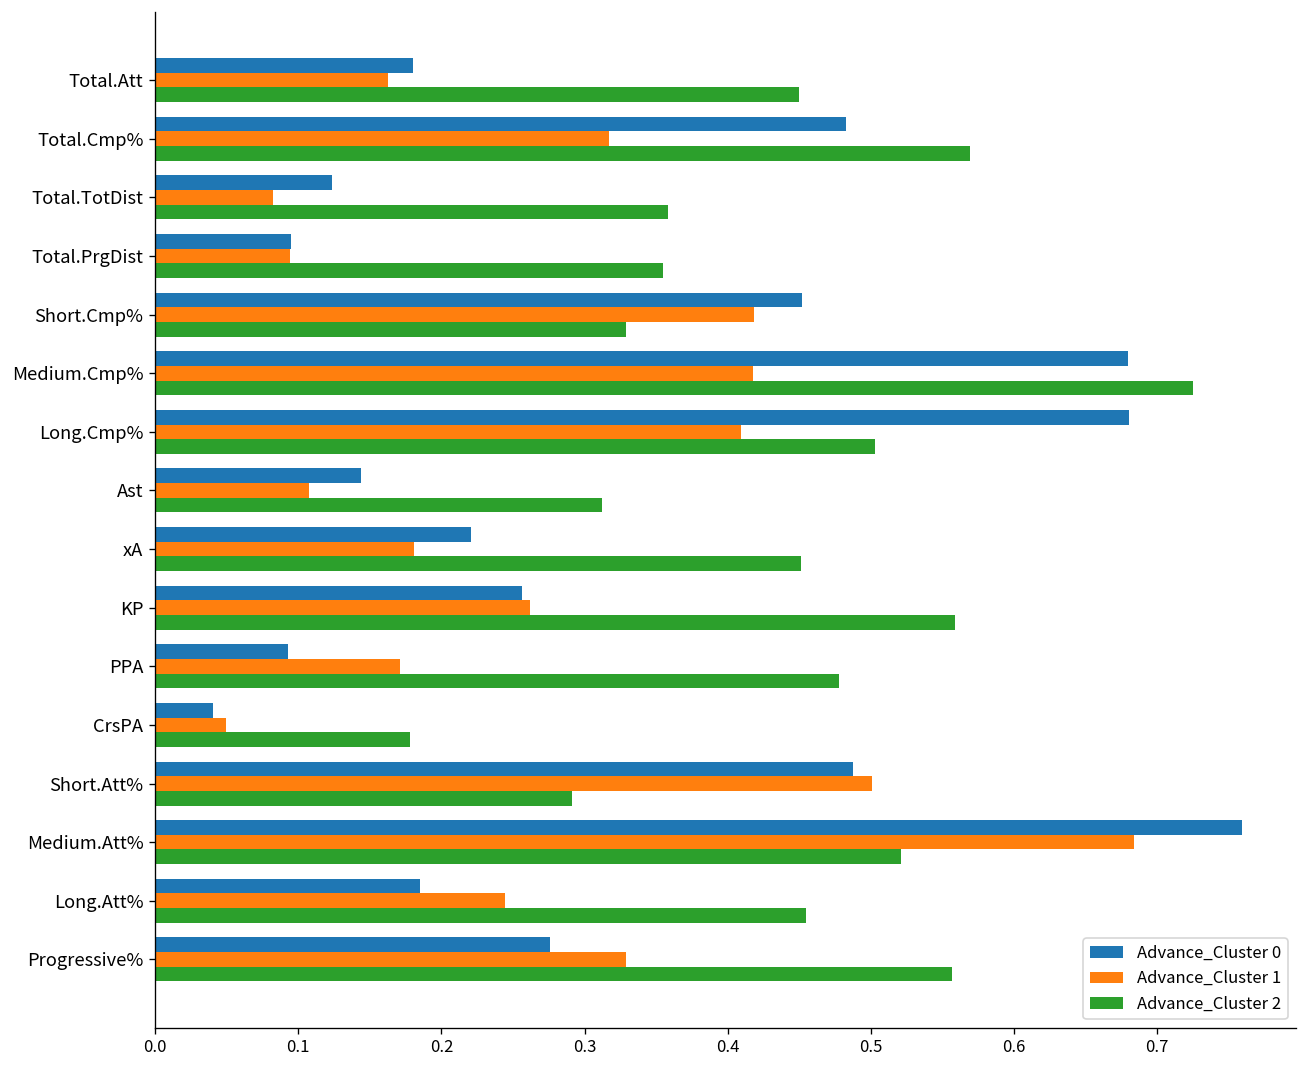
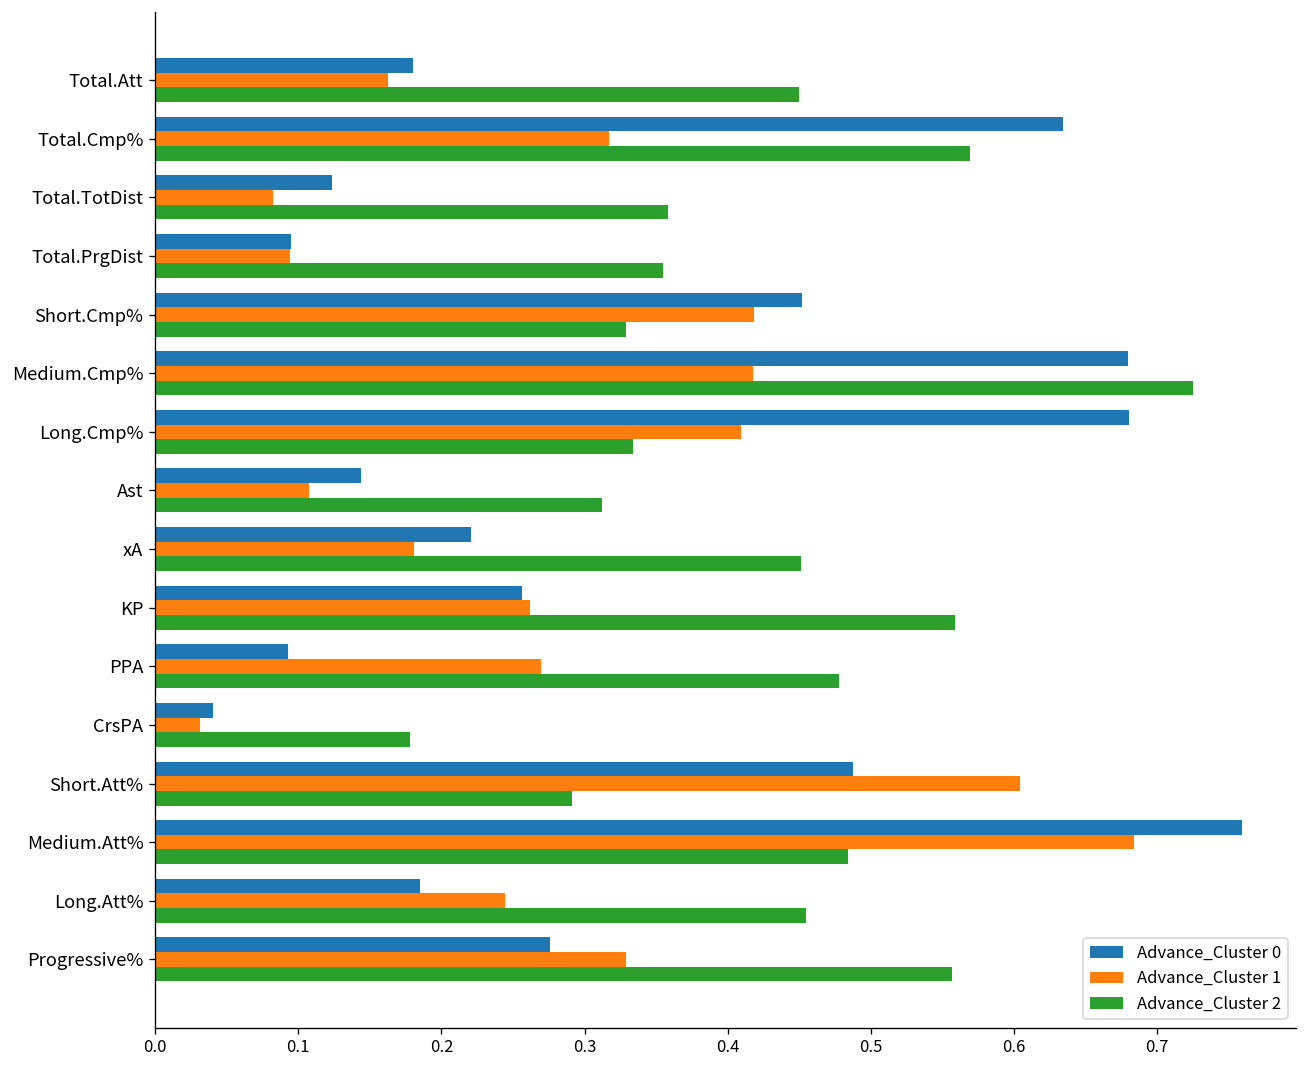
Advance_Cluster 0, Total.Cmp%: 0.482 -> 0.634
Advance_Cluster 2, Long.Cmp%: 0.503 -> 0.334
Advance_Cluster 1, PPA: 0.171 -> 0.269
Advance_Cluster 1, CrsPA: 0.049 -> 0.031
Advance_Cluster 1, Short.Att%: 0.500 -> 0.604
Advance_Cluster 2, Medium.Att%: 0.521 -> 0.484
